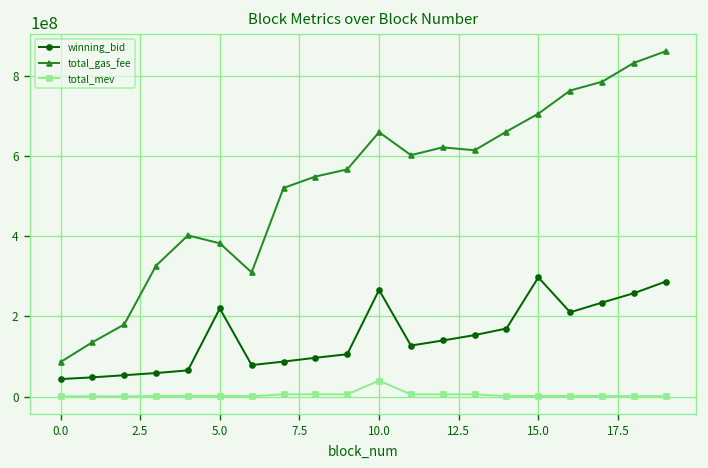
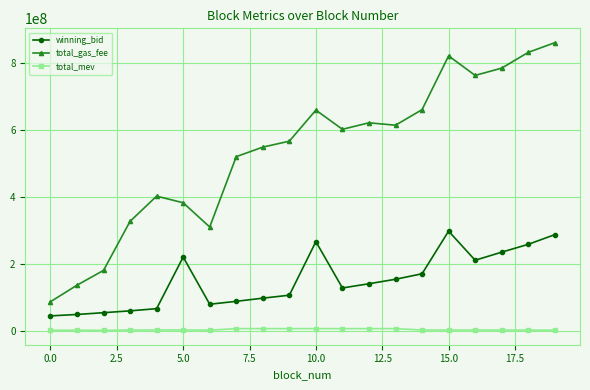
total_mev, 10.0: 40000000 -> 10000000
total_gas_fee, 15.0: 710000000 -> 820000000
